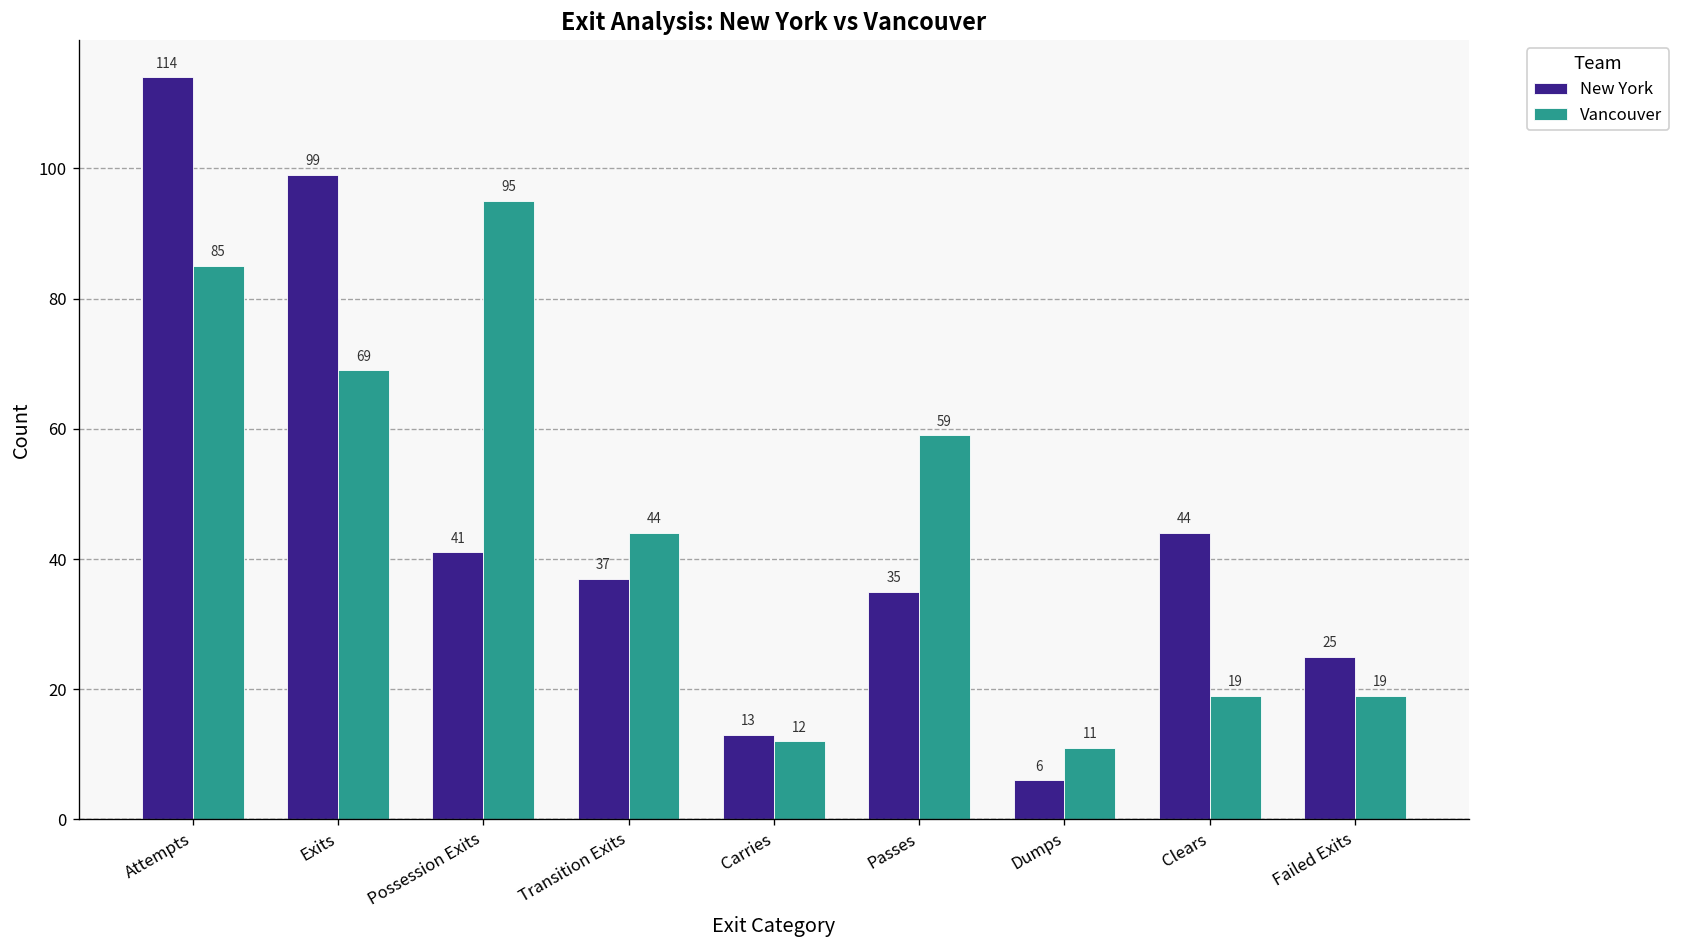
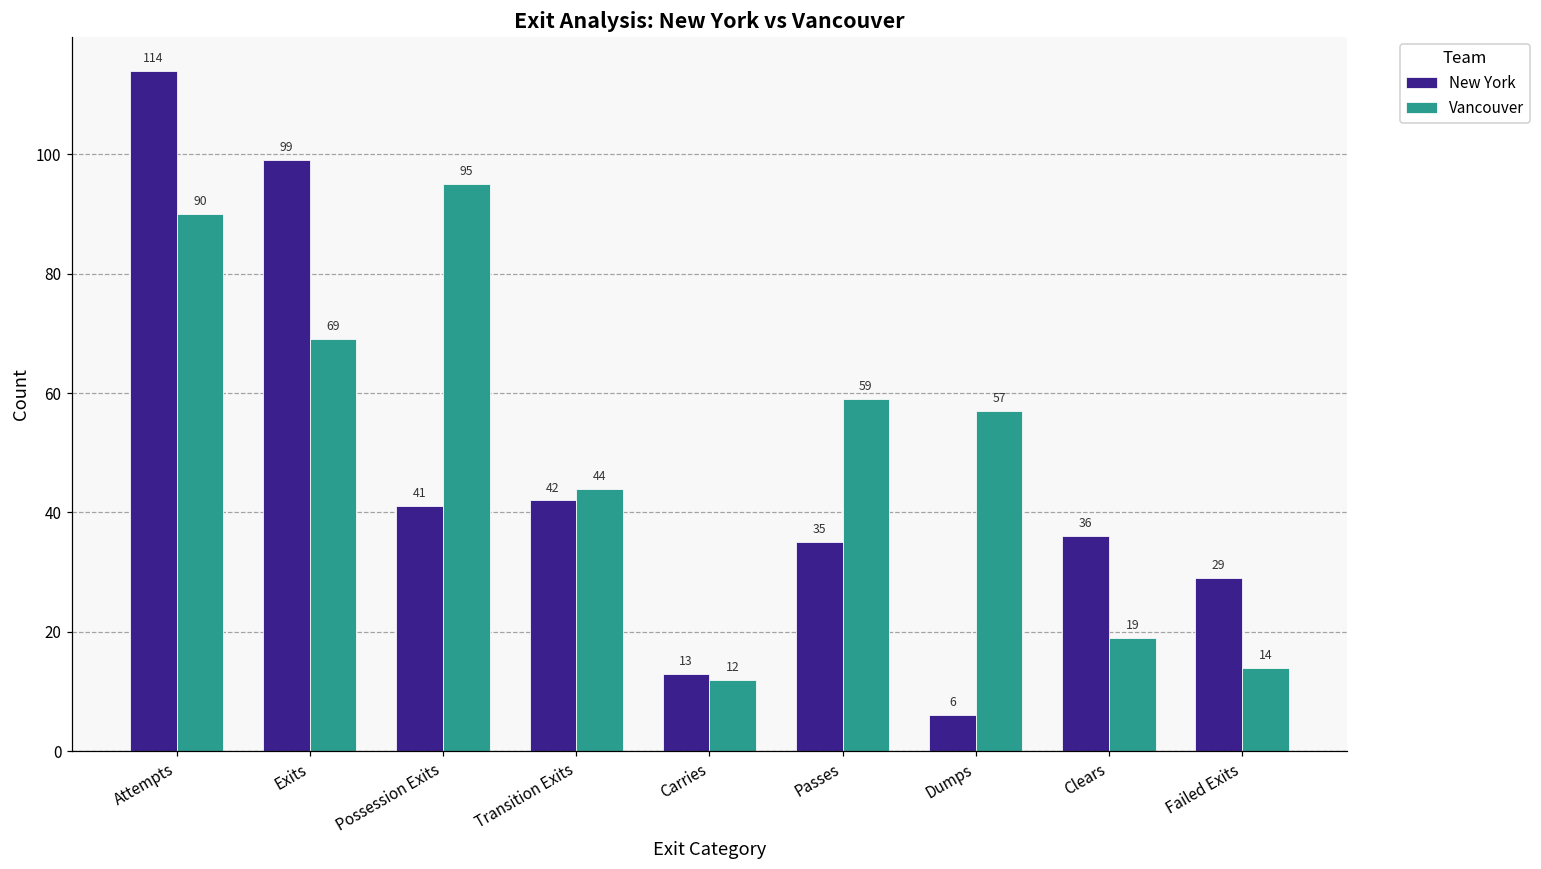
Vancouver, Attempts: 85 -> 90
New York, Transition Exits: 37 -> 42
Vancouver, Dumps: 11 -> 57
New York, Clears: 44 -> 36
New York, Failed Exits: 25 -> 29
Vancouver, Failed Exits: 19 -> 14
